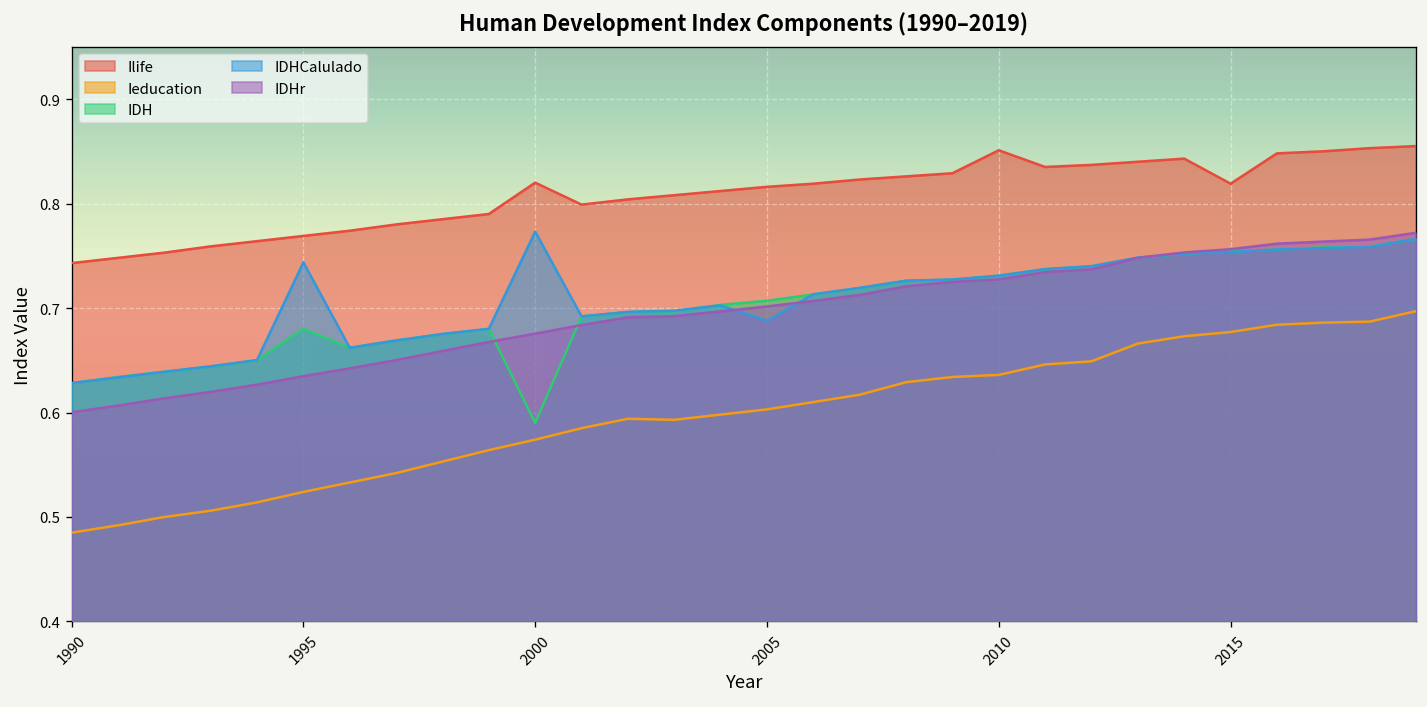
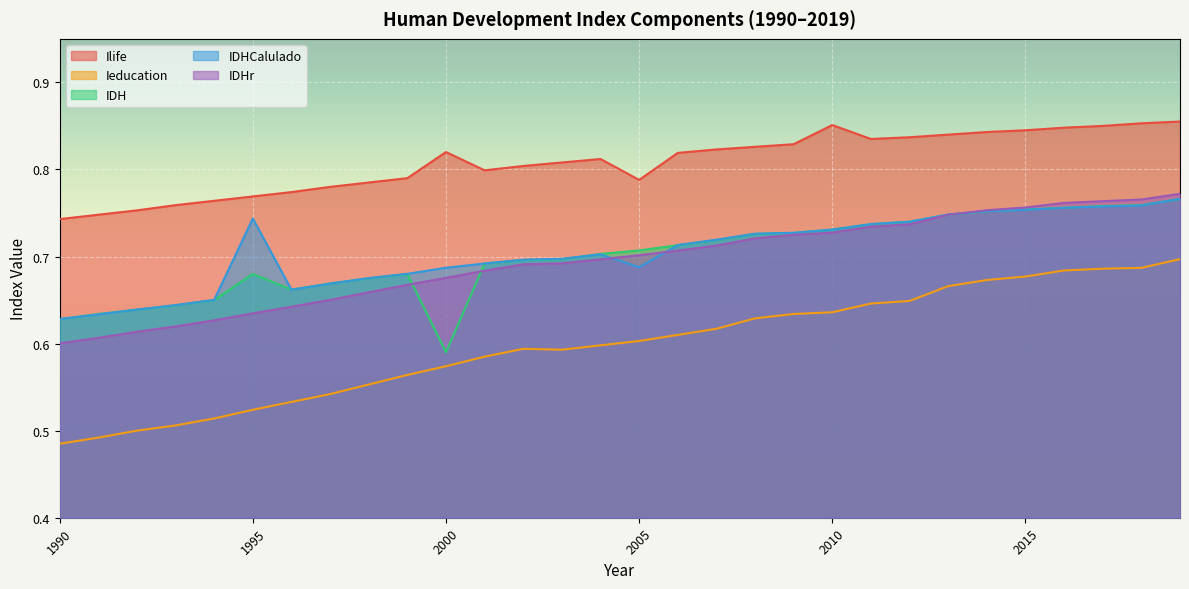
IDHCalulado, 2000: 0.77 -> 0.69
Ilife, 2005: 0.82 -> 0.79
Ilife, 2015: 0.82 -> 0.85
